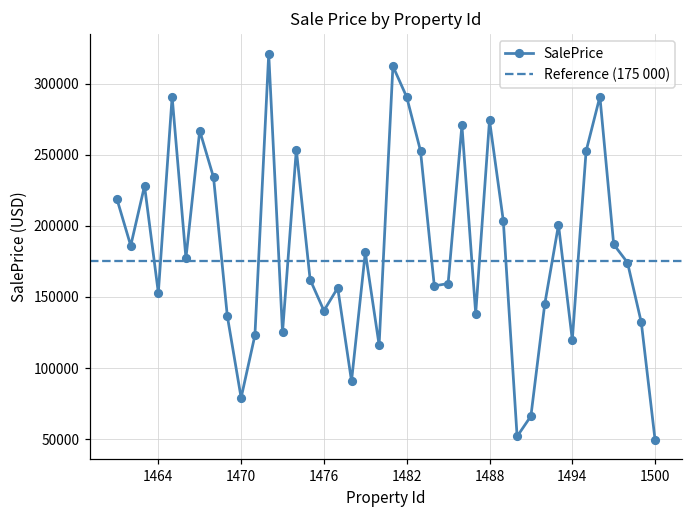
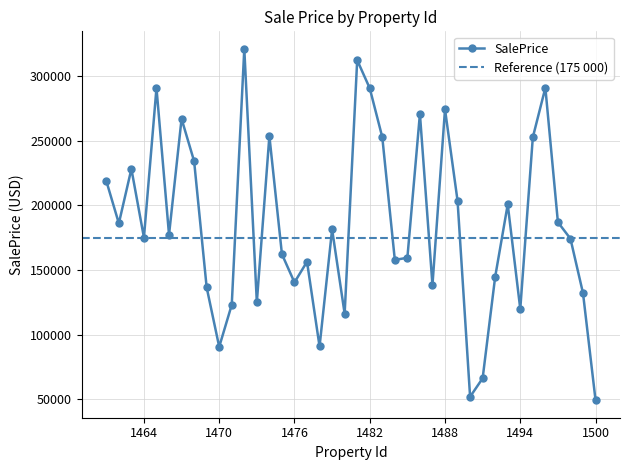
1464: 153000 -> 175000
1470: 79000 -> 91000
